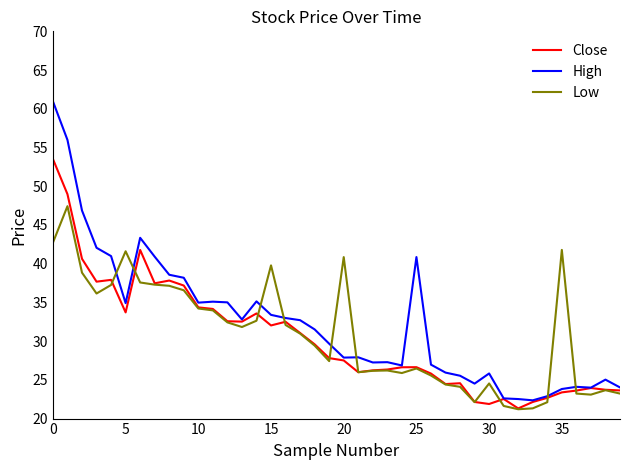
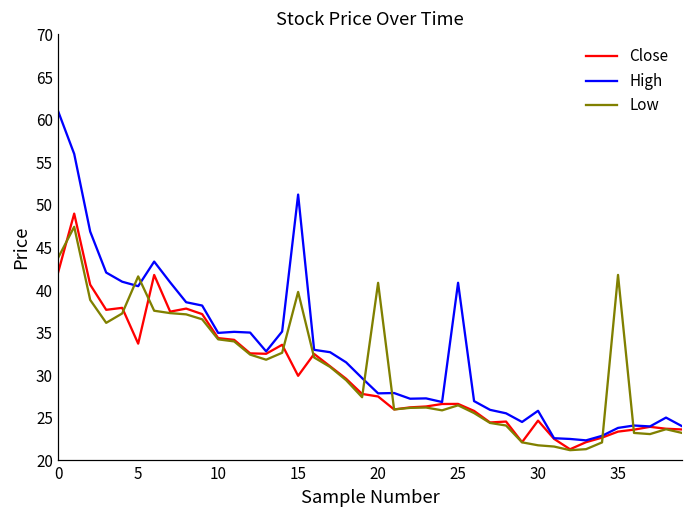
Close, 0: 54 -> 42
Low, 0: 43 -> 44
High, 5: 35 -> 40
Close, 15: 32 -> 30
High, 15: 33 -> 51
Close, 30: 22 -> 25
Low, 30: 25 -> 22
